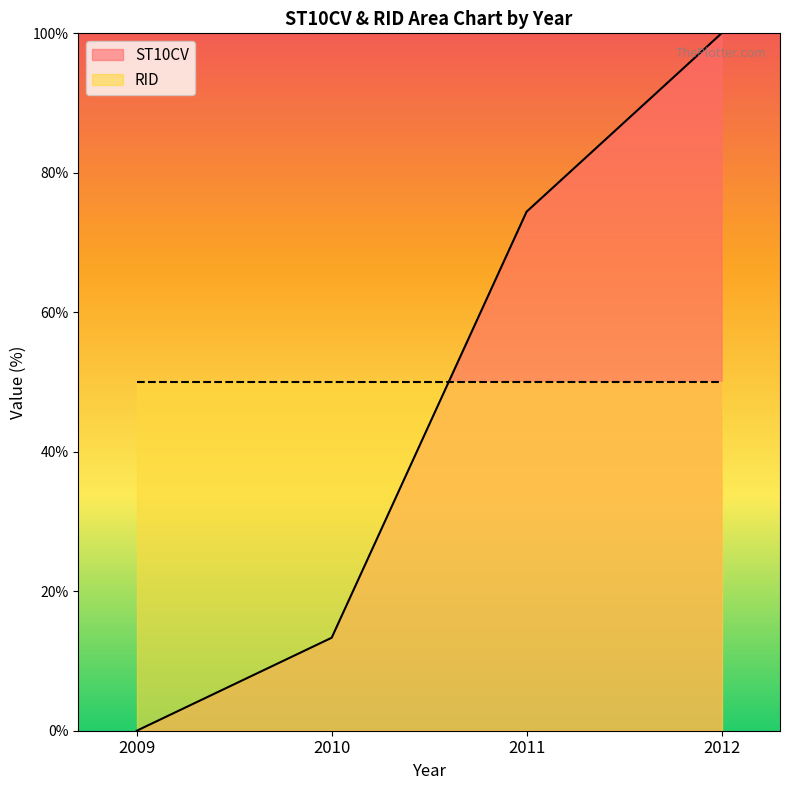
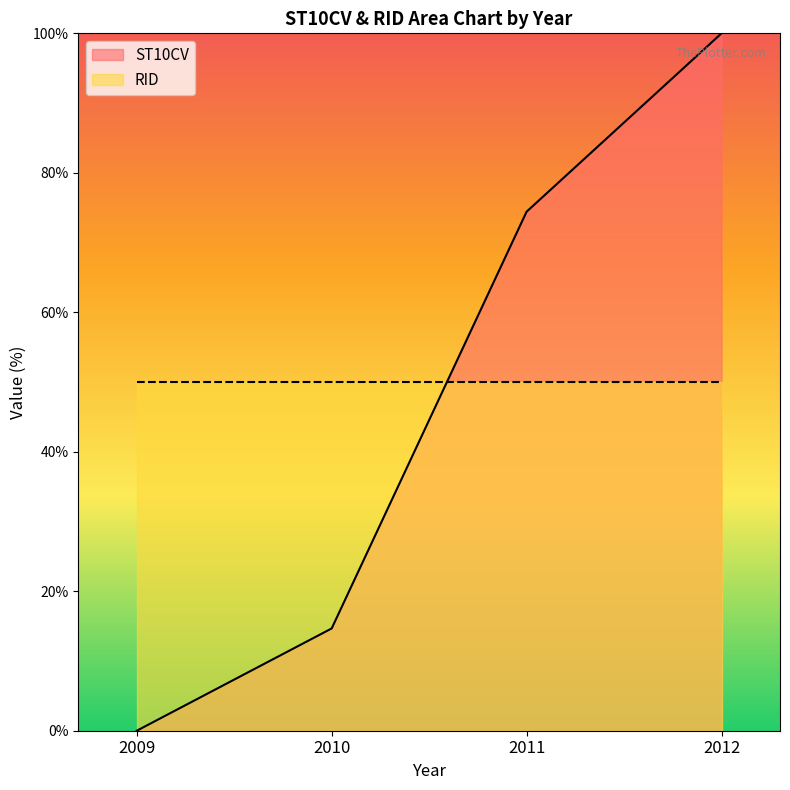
ST10CV, 2010: 13% -> 15%
